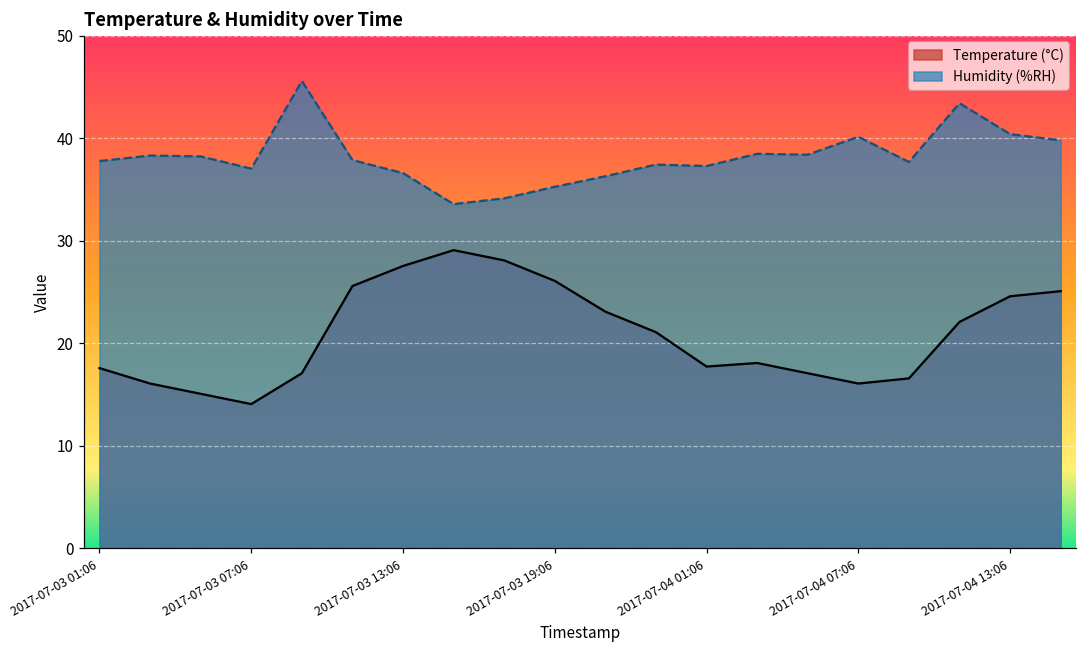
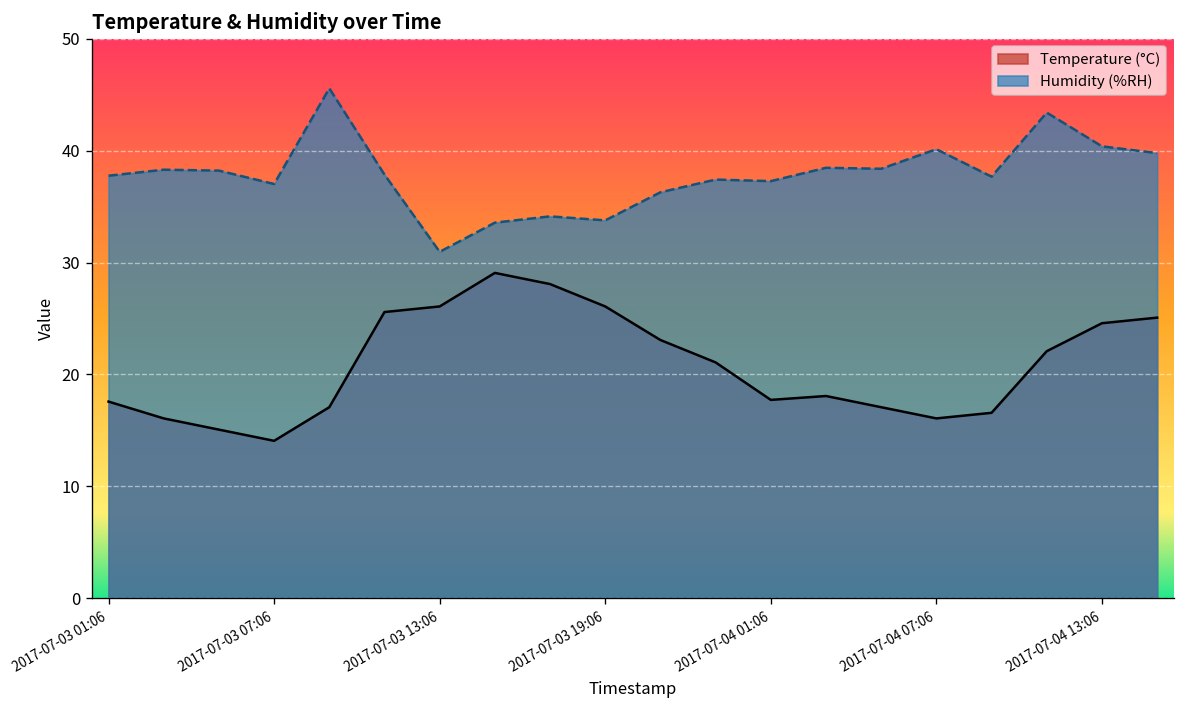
Temperature (°C), 2017-07-03 13:06: 28 -> 26
Humidity (%RH), 2017-07-03 13:06: 37 -> 31
Humidity (%RH), 2017-07-03 19:06: 35 -> 34
